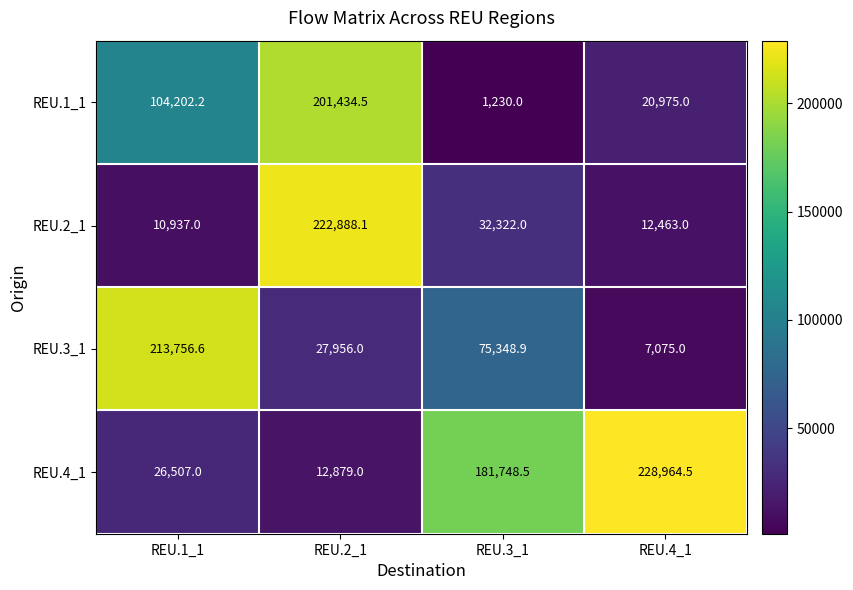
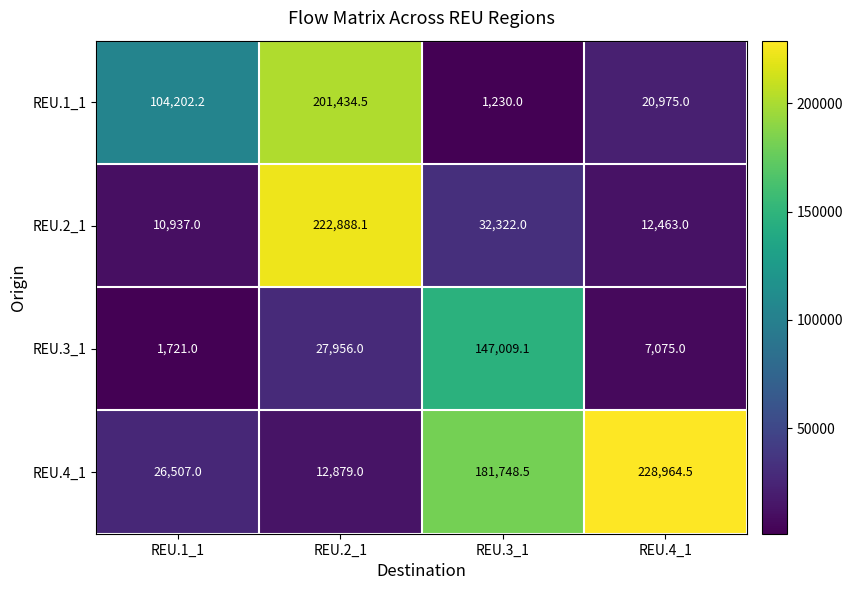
REU.3_1, REU.1_1: 213,756.6 -> 1,721.0
REU.3_1, REU.3_1: 75,348.9 -> 147,009.1
